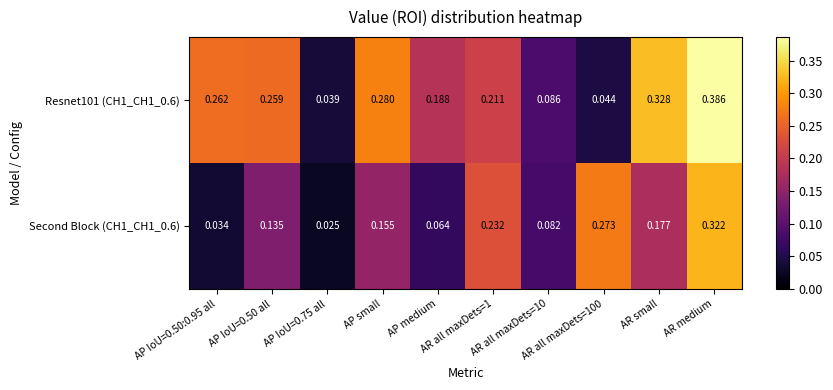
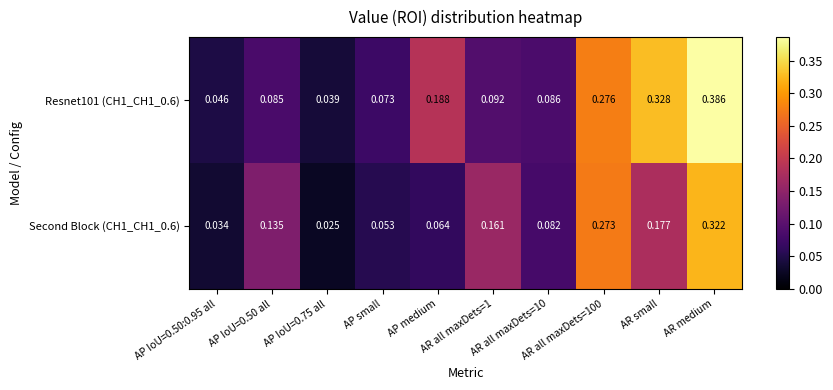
Resnet101 (CH1_CH1_0.6), AP IoU=0.50:0.95 all: 0.262 -> 0.046
Resnet101 (CH1_CH1_0.6), AP IoU=0.50 all: 0.259 -> 0.085
Resnet101 (CH1_CH1_0.6), AP small: 0.280 -> 0.073
Resnet101 (CH1_CH1_0.6), AR all maxDets=1: 0.211 -> 0.092
Resnet101 (CH1_CH1_0.6), AR all maxDets=100: 0.044 -> 0.276
Second Block (CH1_CH1_0.6), AP small: 0.155 -> 0.053
Second Block (CH1_CH1_0.6), AR all maxDets=1: 0.232 -> 0.161
